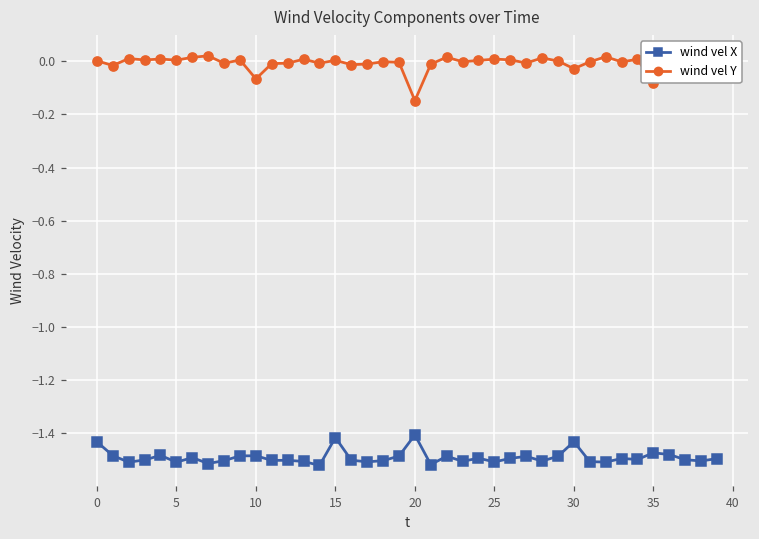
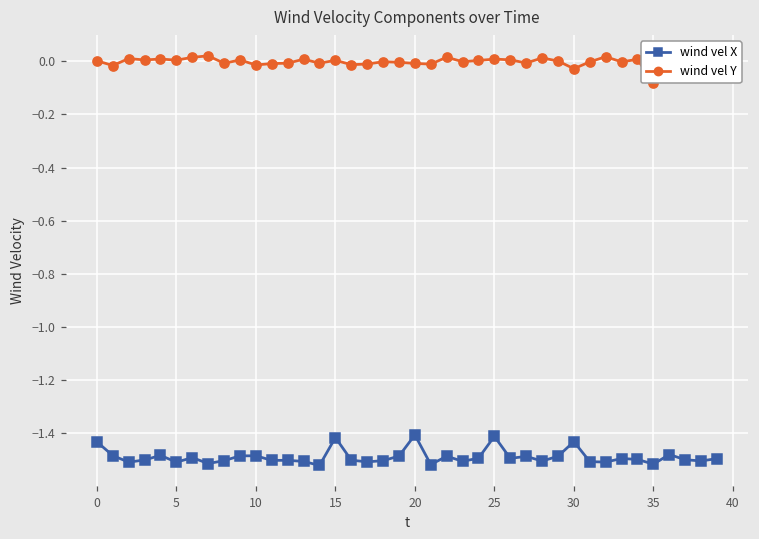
wind vel Y, 10: -0.07 -> -0.01
wind vel Y, 20: -0.15 -> -0.01
wind vel X, 25: -1.51 -> -1.41
wind vel X, 35: -1.47 -> -1.52
